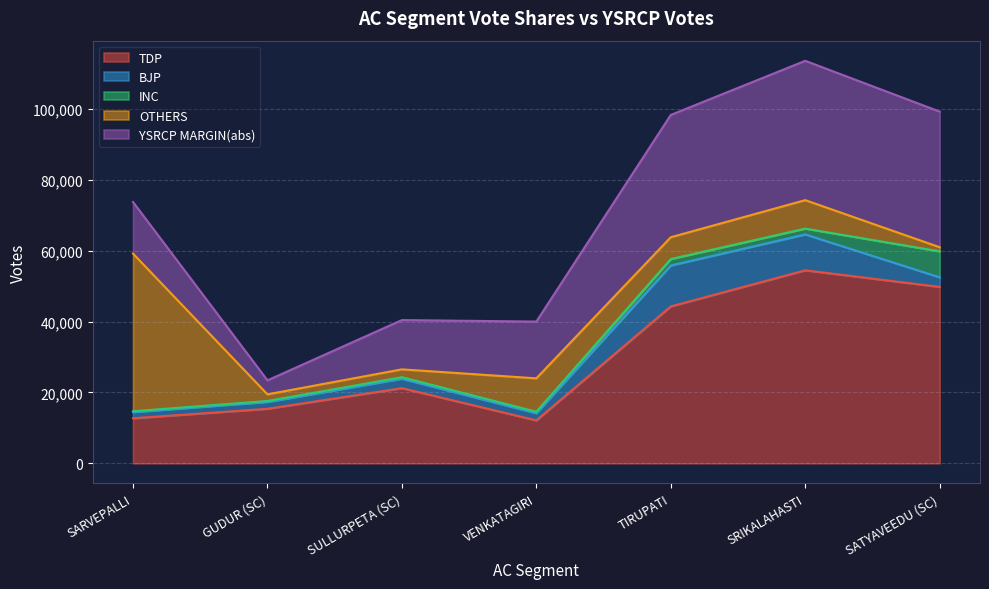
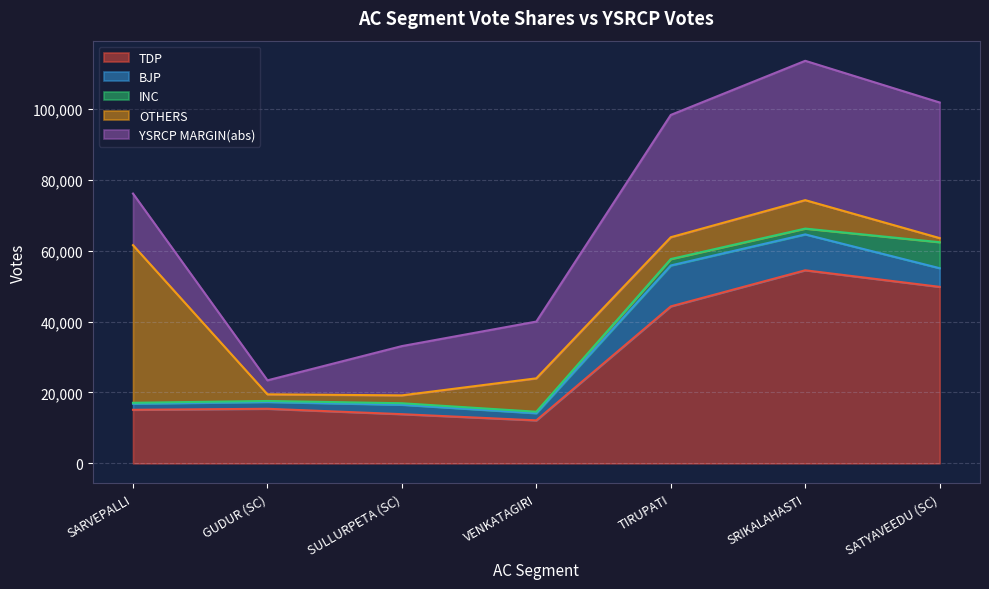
TDP, SARVEPALLI: 13,000 -> 15,000
TDP, SULLURPETA (SC): 21,000 -> 14,000
BJP, SATYAVEEDU (SC): 3,000 -> 5,000
